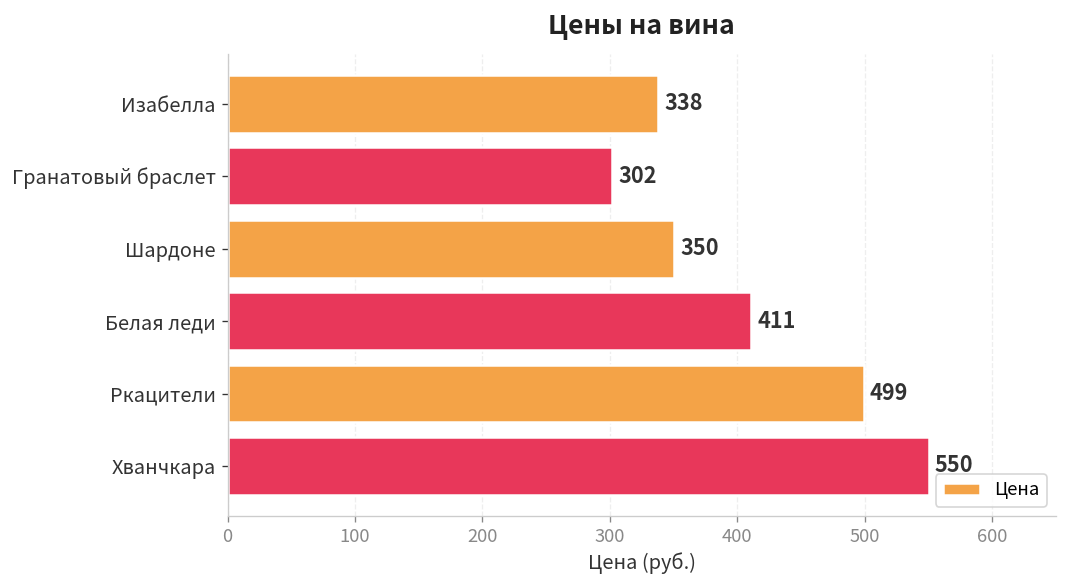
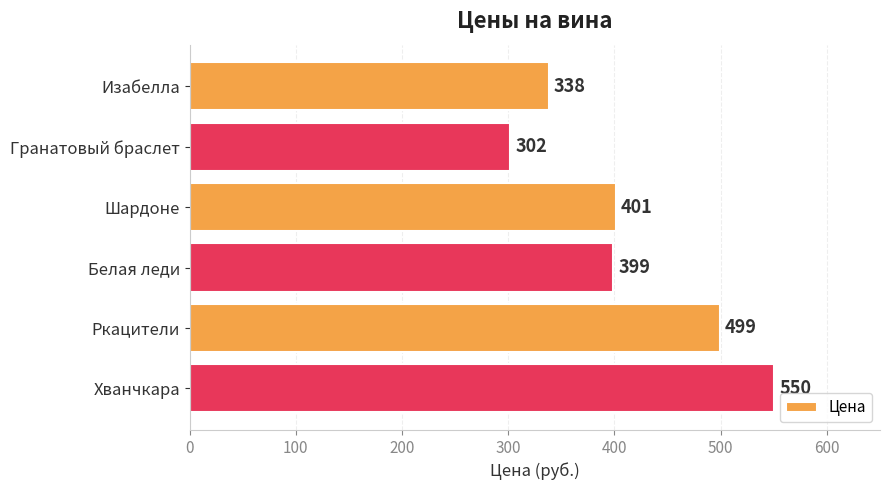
Шардоне: 350 -> 401
Белая леди: 411 -> 399
